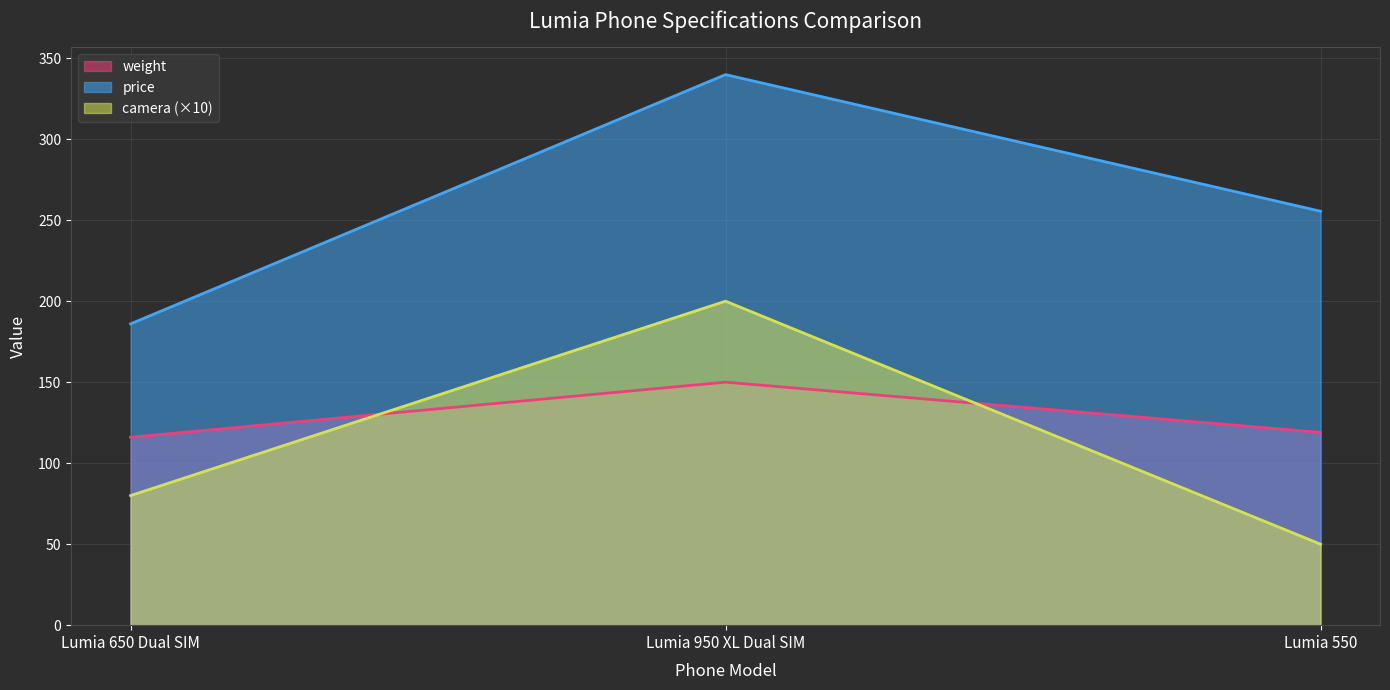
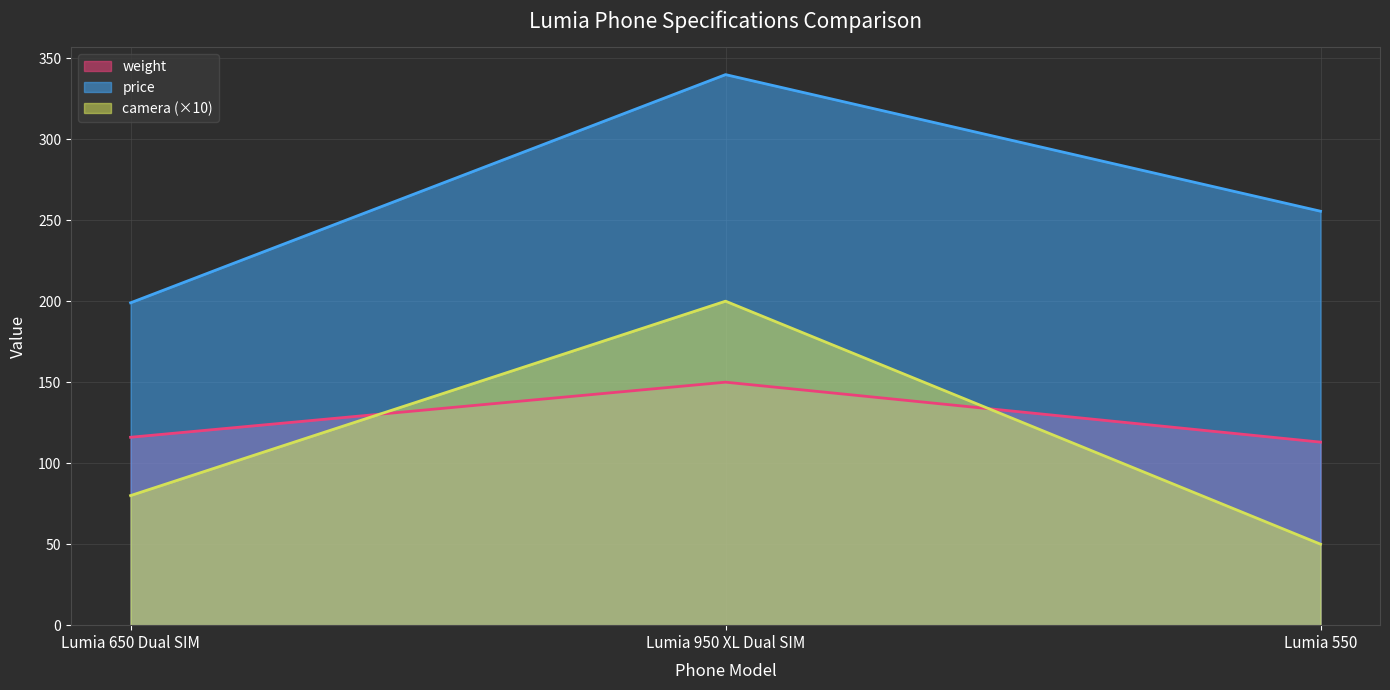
price, Lumia 650 Dual SIM: 186 -> 199
weight, Lumia 550: 119 -> 113
